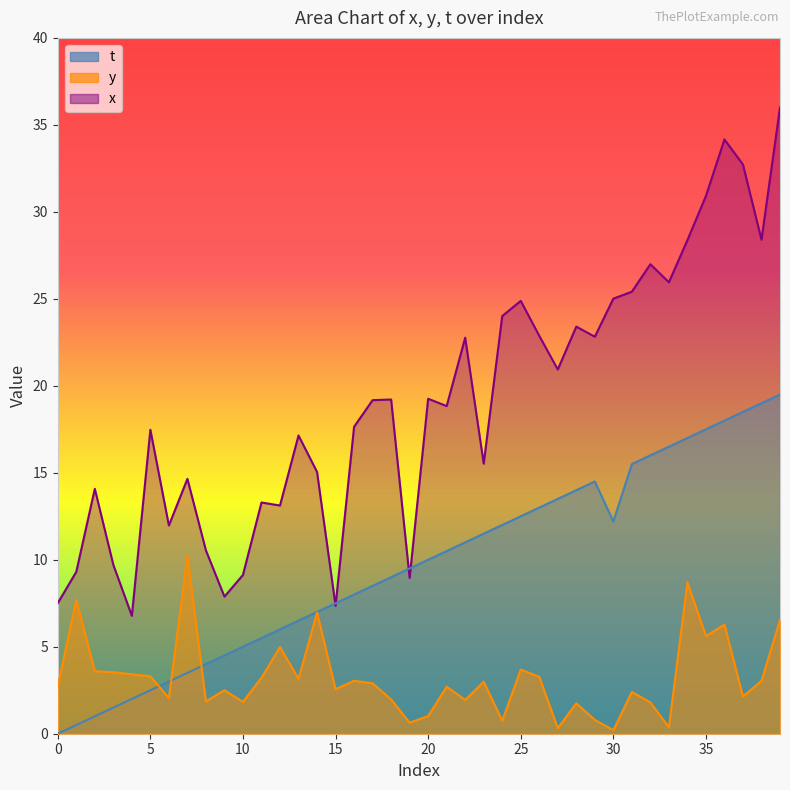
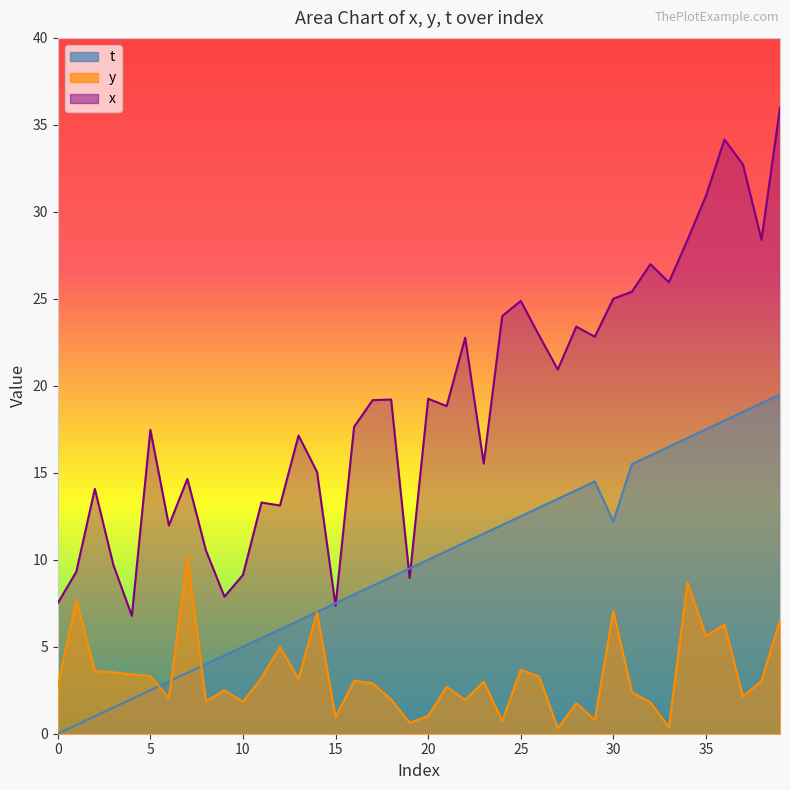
y, 15: 2.6 -> 1.0
y, 30: 0.2 -> 7.1
